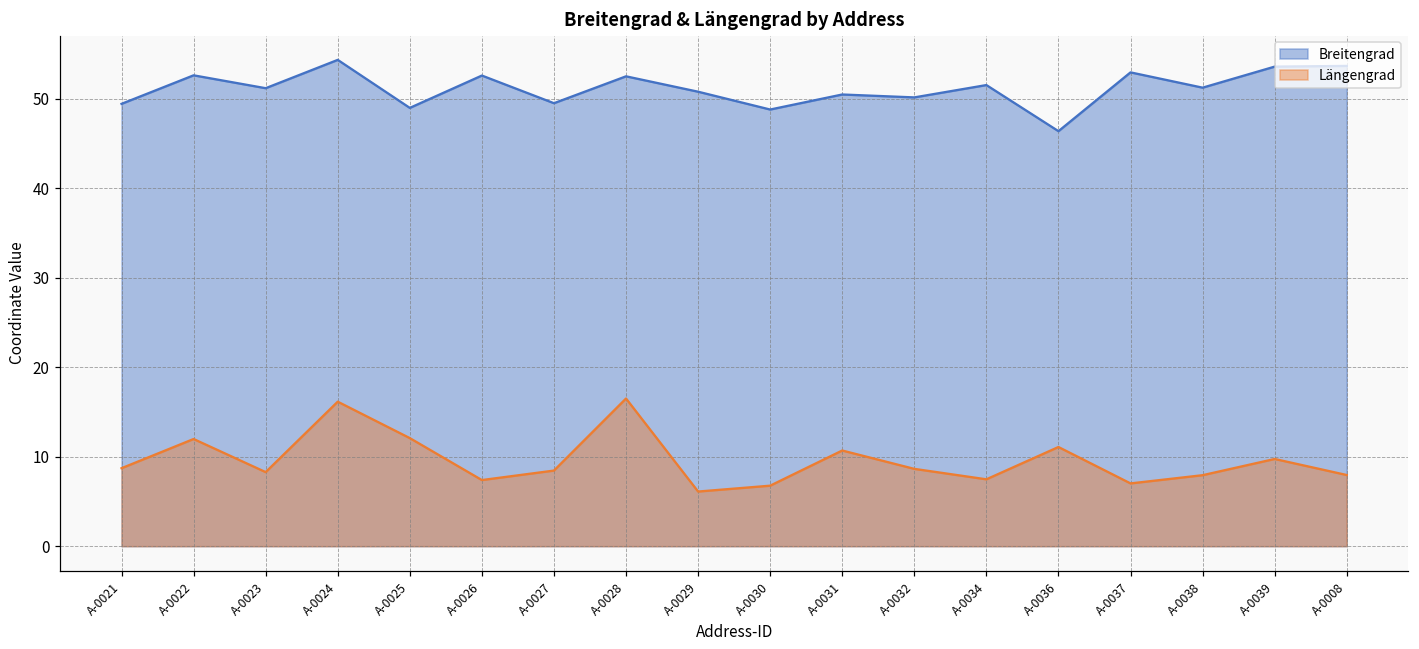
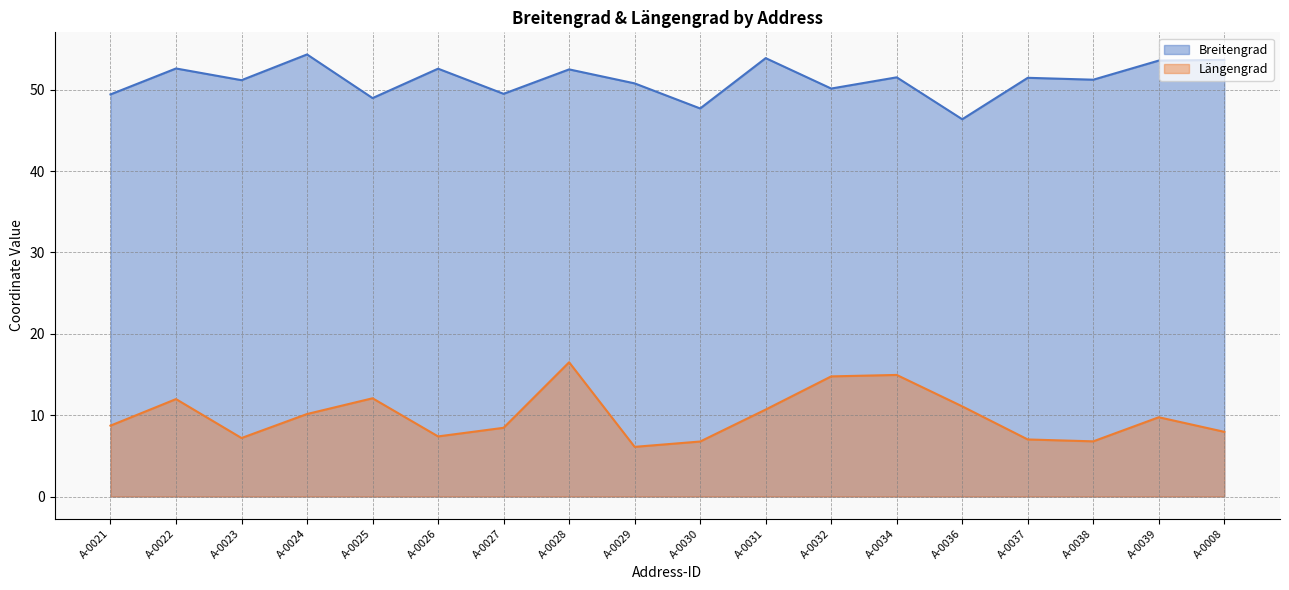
Längengrad, A-0023: 8 -> 7
Längengrad, A-0024: 16 -> 10
Breitengrad, A-0030: 49 -> 48
Breitengrad, A-0031: 50 -> 54
Längengrad, A-0032: 9 -> 15
Längengrad, A-0034: 7 -> 15
Breitengrad, A-0037: 53 -> 51
Längengrad, A-0038: 8 -> 7
